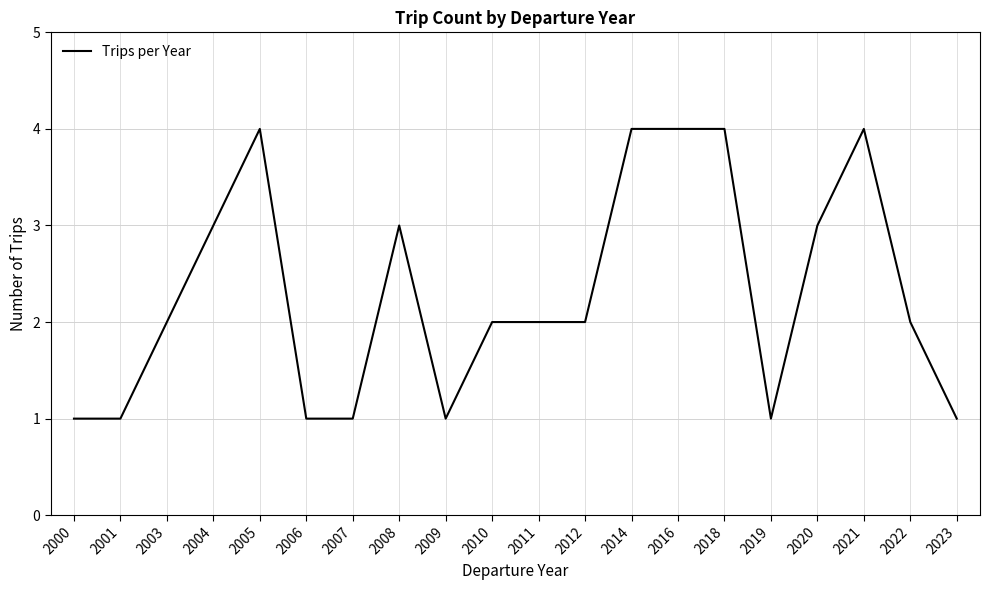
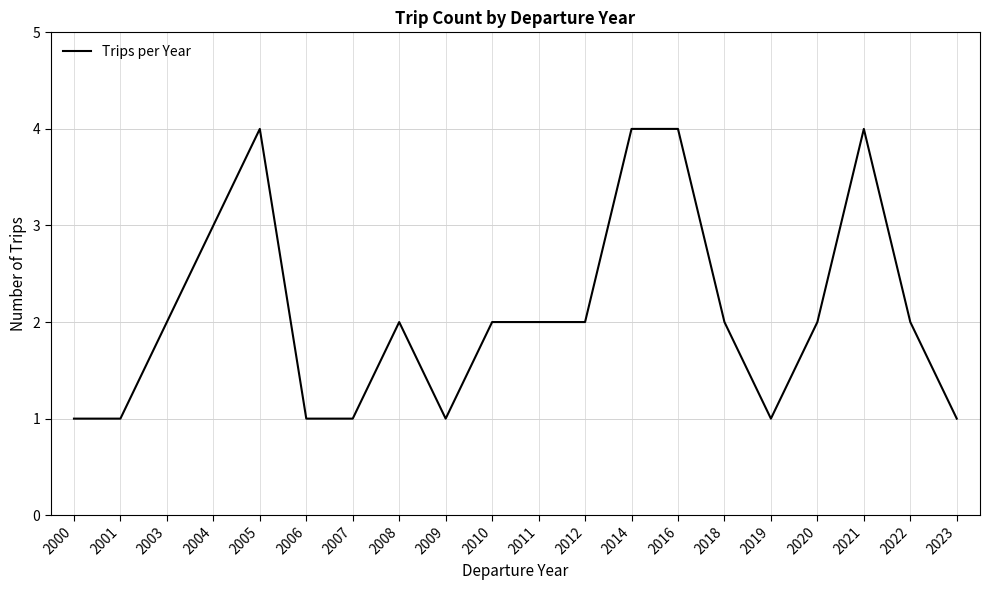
2008: 3 -> 2
2018: 4 -> 2
2020: 3 -> 2
